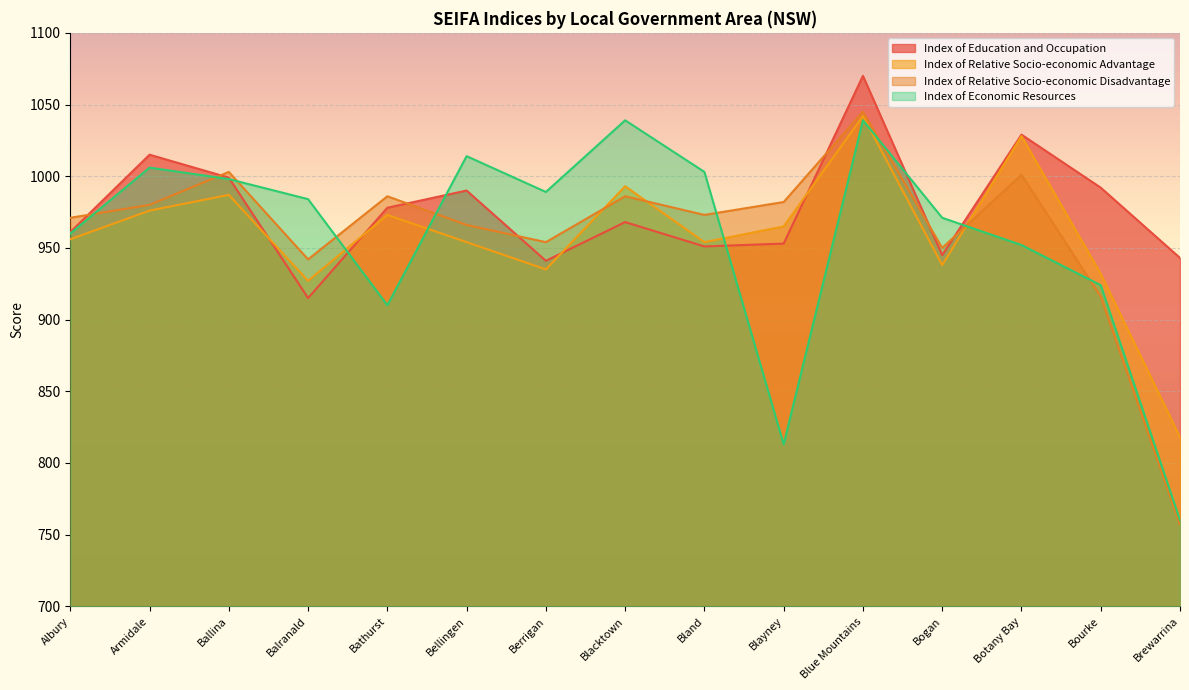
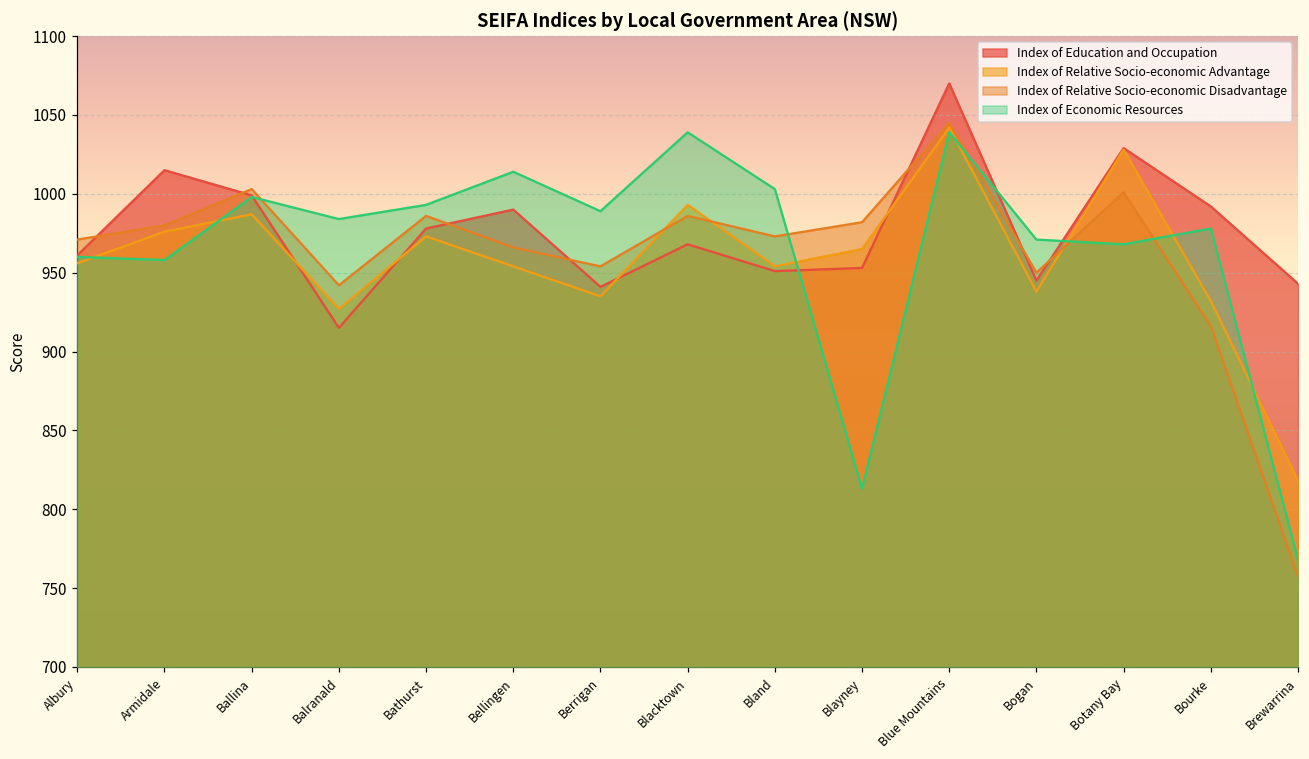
Index of Economic Resources, Armidale: 1006 -> 958
Index of Economic Resources, Bathurst: 910 -> 993
Index of Economic Resources, Botany Bay: 952 -> 968
Index of Economic Resources, Bourke: 924 -> 978
Index of Economic Resources, Brewarrina: 760 -> 768
